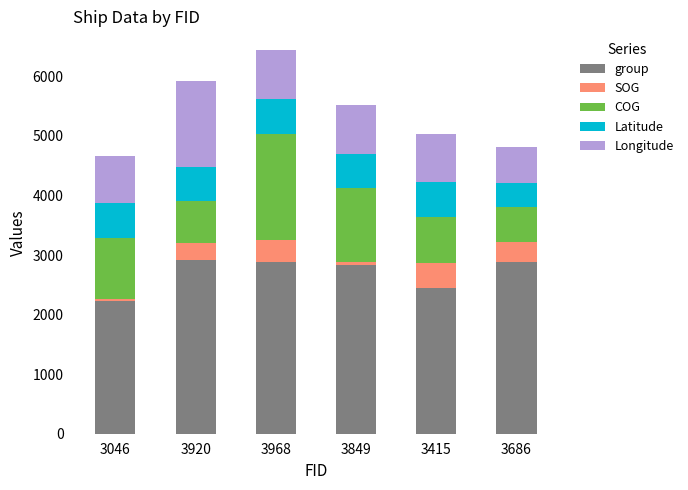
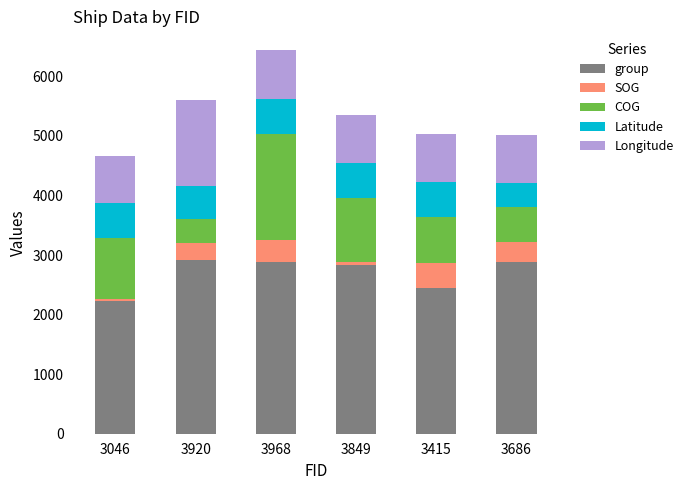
COG, 3920: 700 -> 400
COG, 3849: 1200 -> 1100
Longitude, 3686: 600 -> 800
